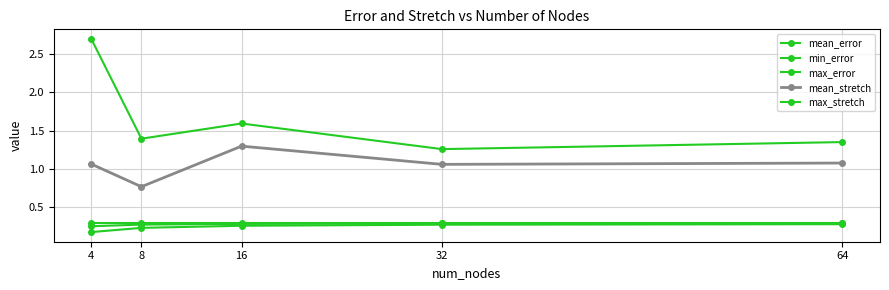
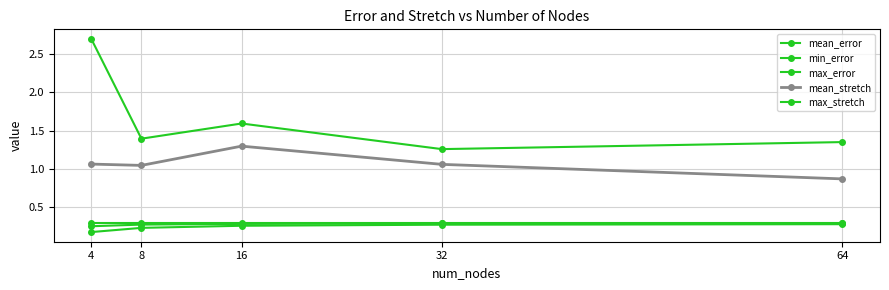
mean_stretch, 8: 0.8 -> 1.0
mean_stretch, 64: 1.1 -> 0.9
